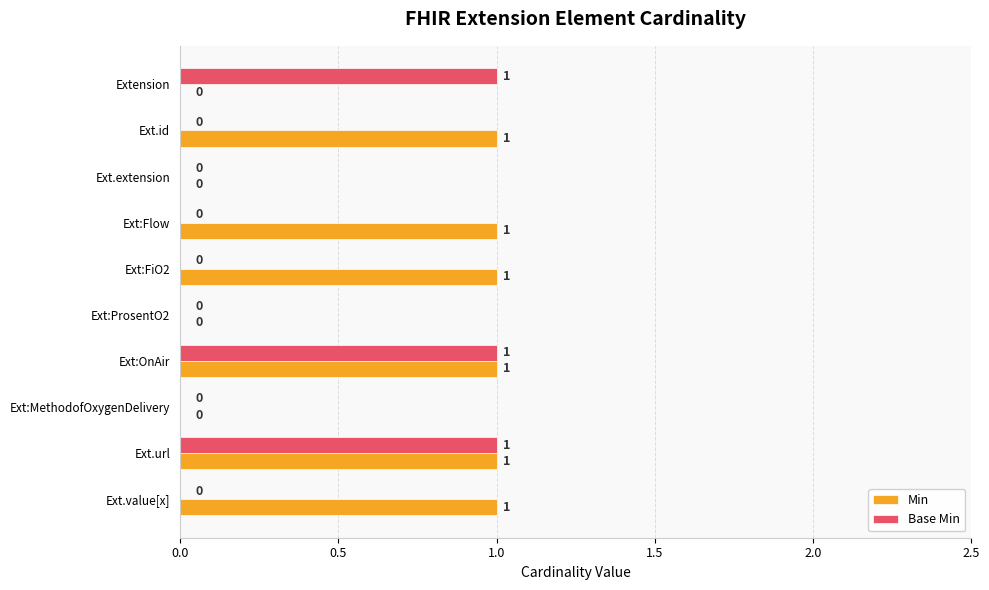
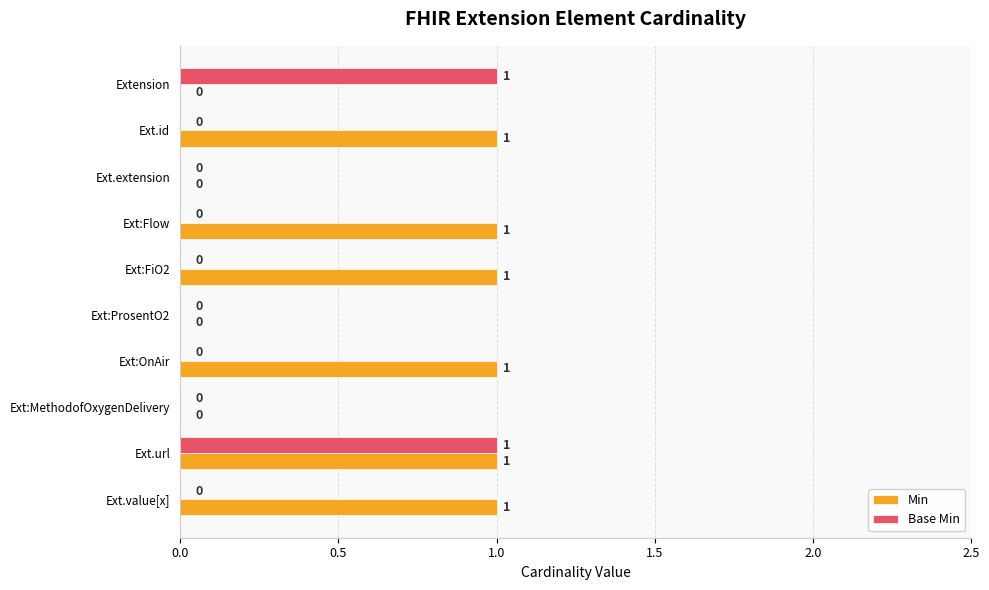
Base Min, Ext:OnAir: 1 -> 0
